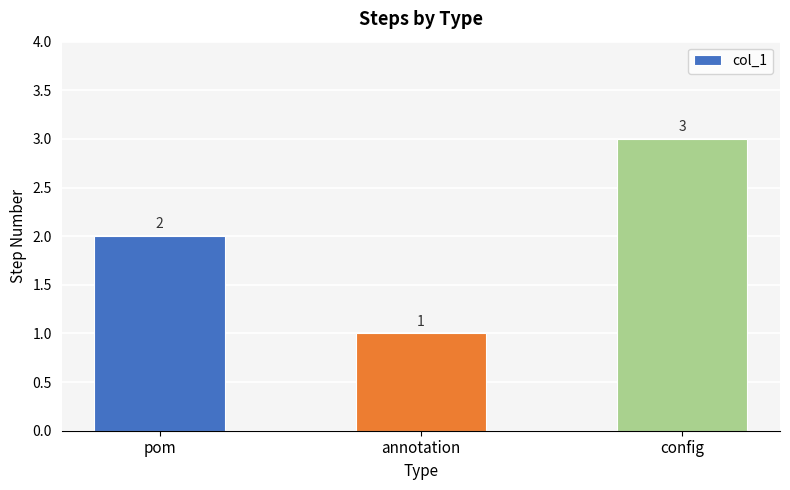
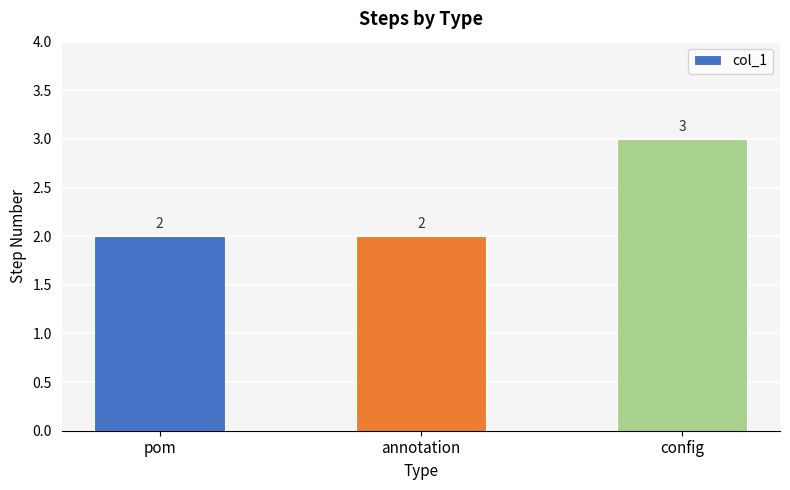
annotation: 1 -> 2
